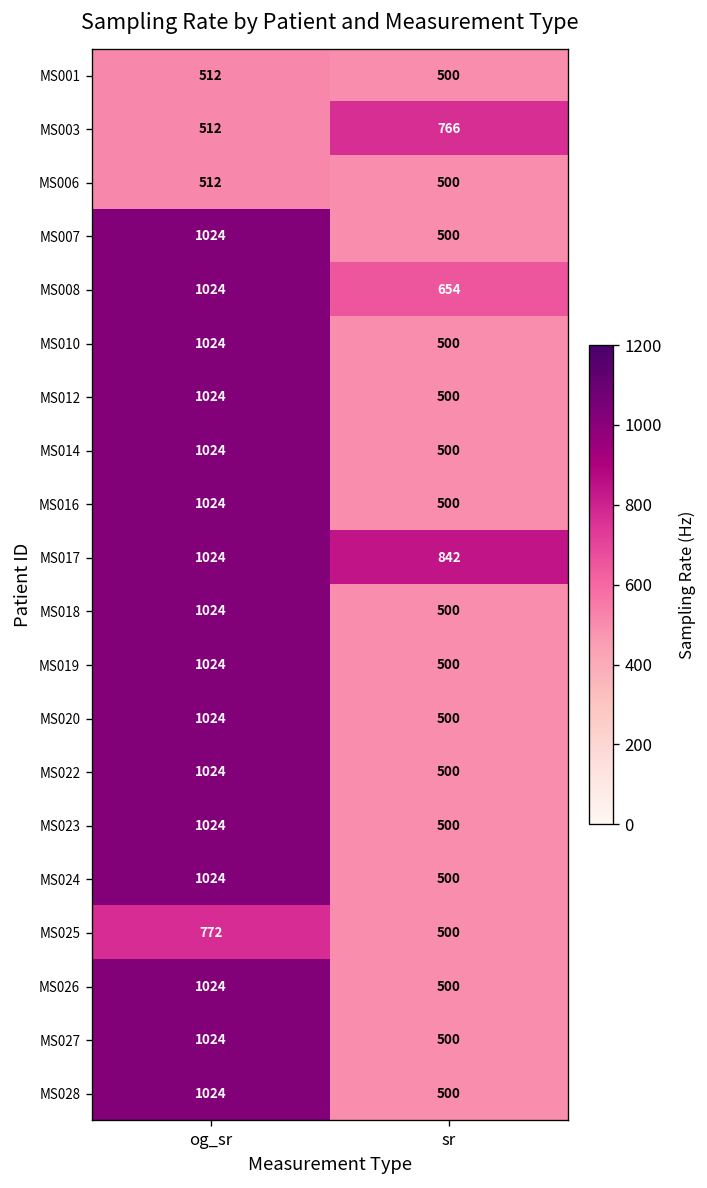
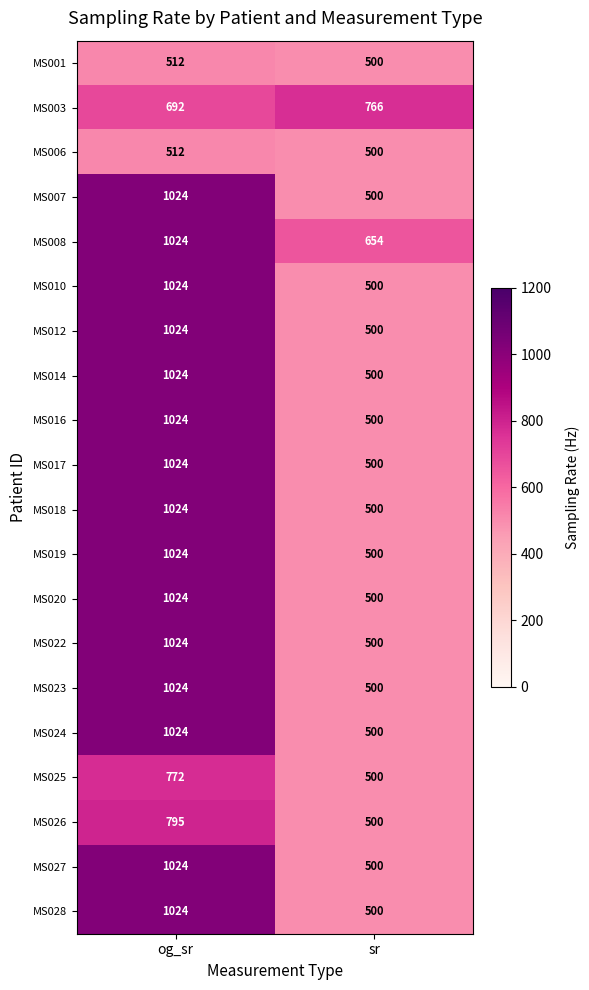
MS003, og_sr: 512 -> 692
MS017, sr: 842 -> 500
MS026, og_sr: 1024 -> 795
